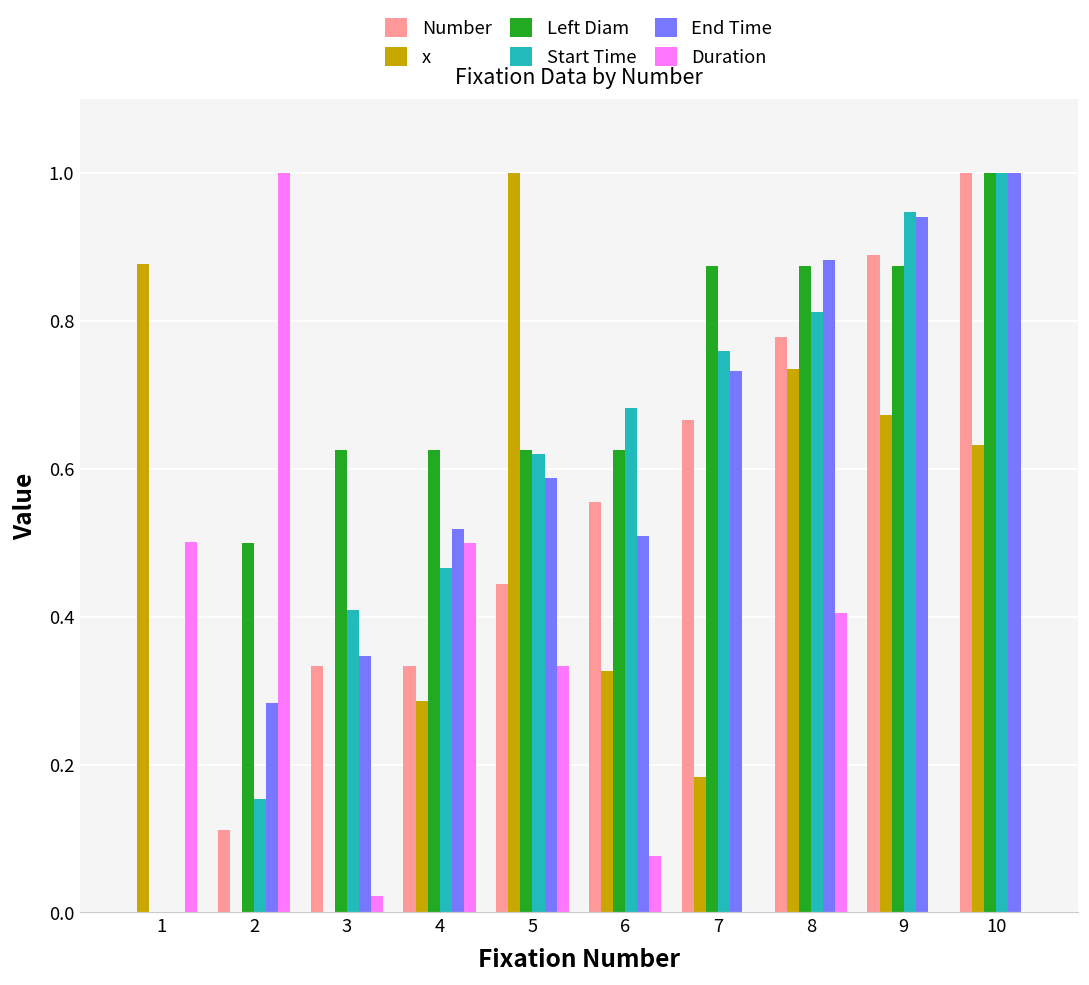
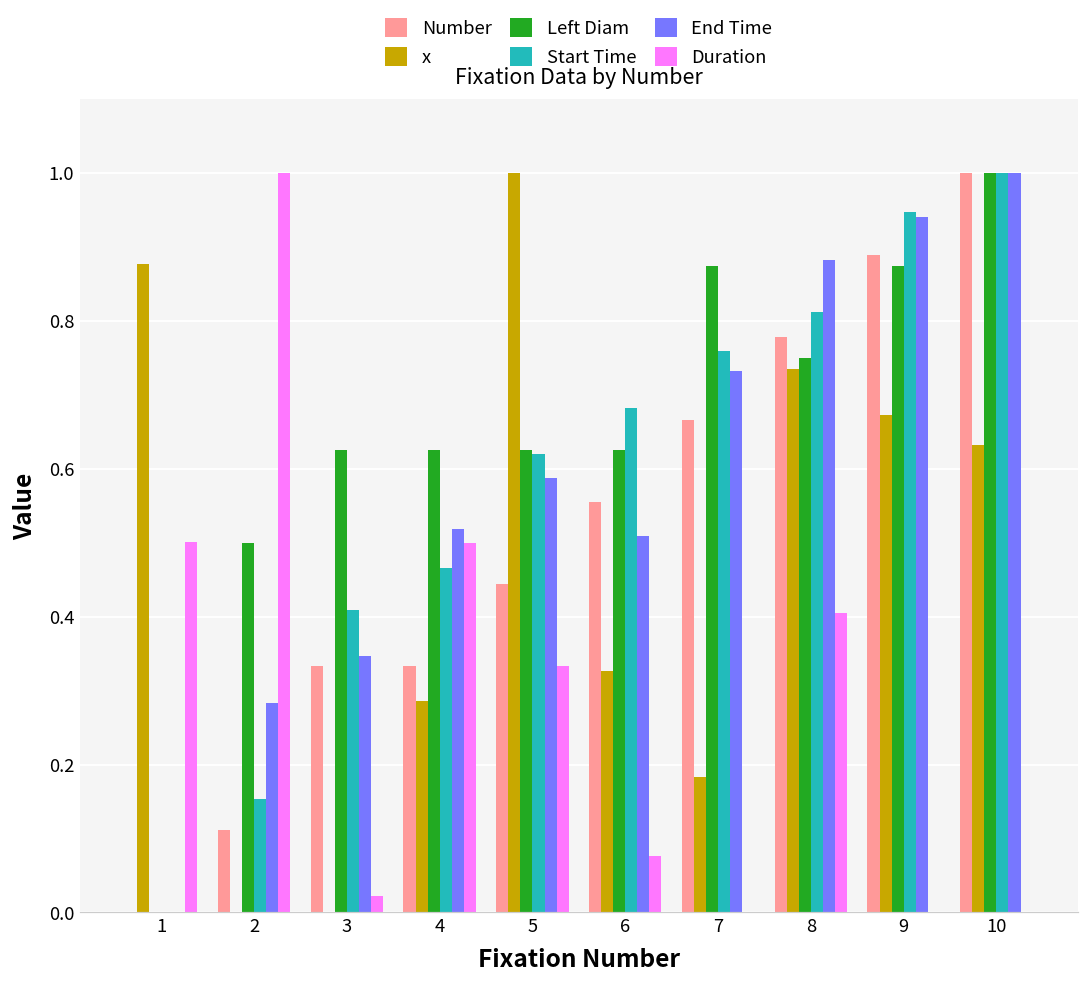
Left Diam, 8: 0.87 -> 0.75
